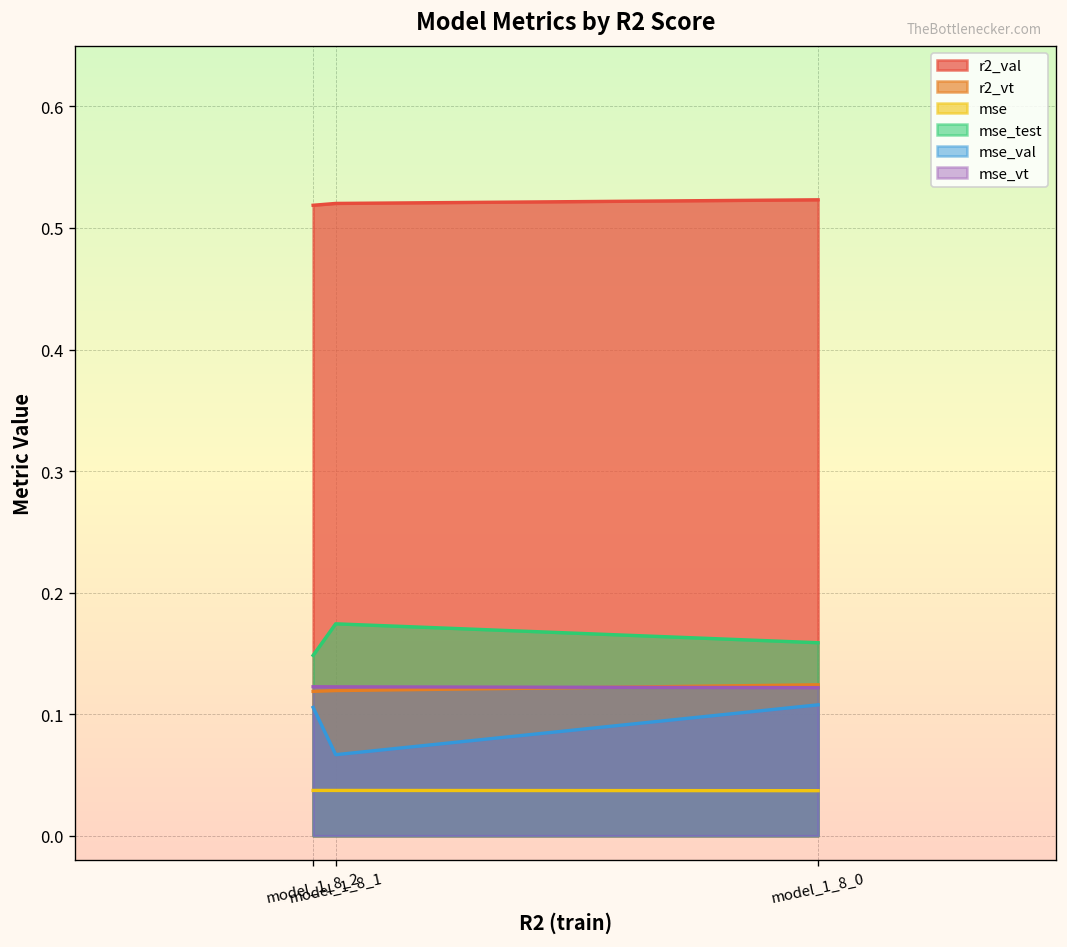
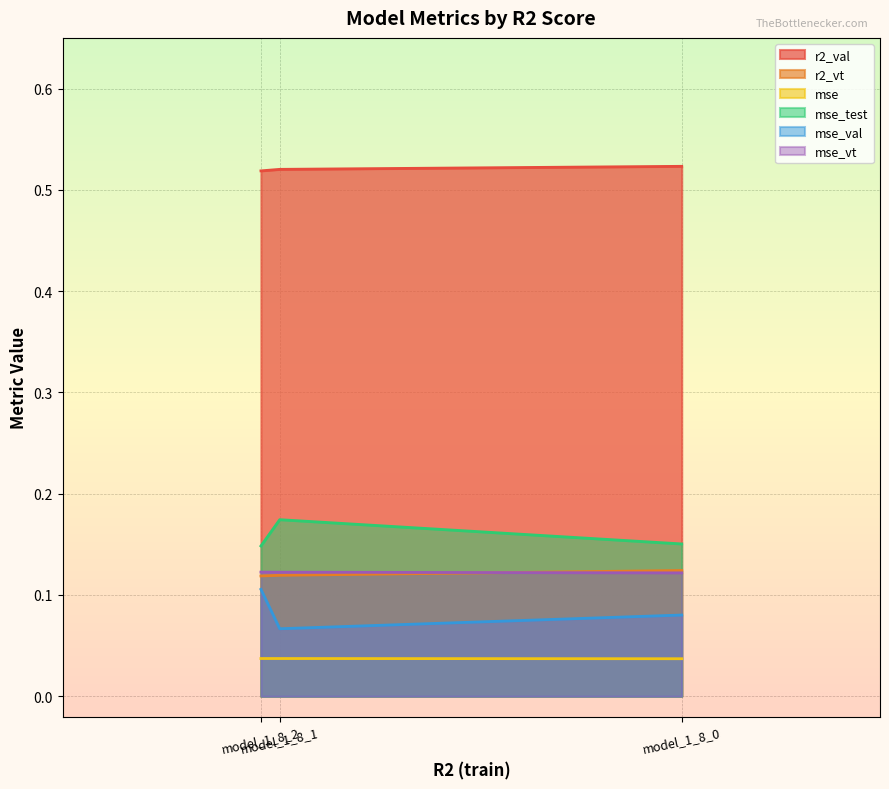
mse_test, model_1_8_0: 0.159 -> 0.150
mse_val, model_1_8_0: 0.108 -> 0.080
